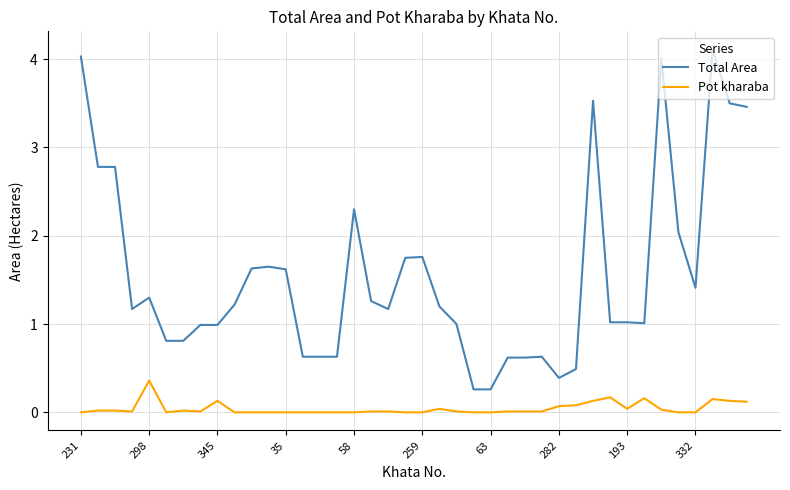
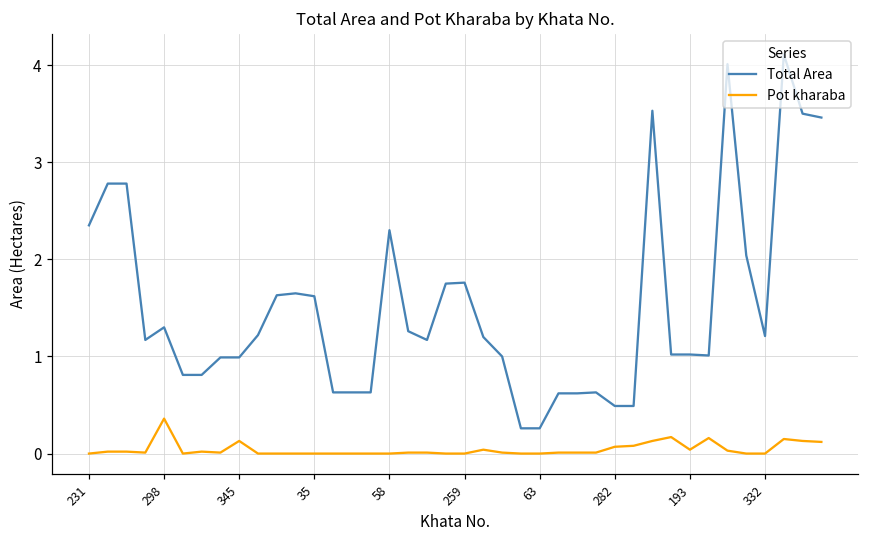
Total Area, 231: 4.0 -> 2.4
Total Area, 282: 0.4 -> 0.5
Total Area, 332: 1.4 -> 1.2
